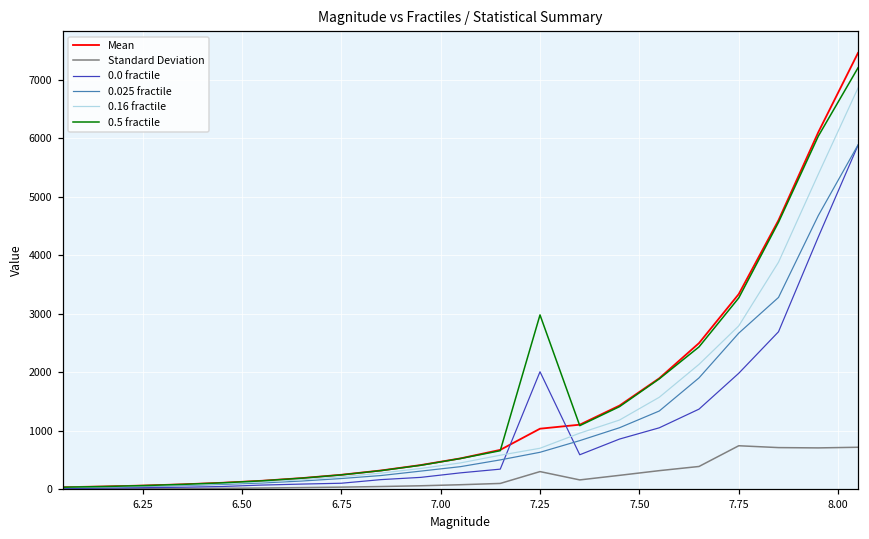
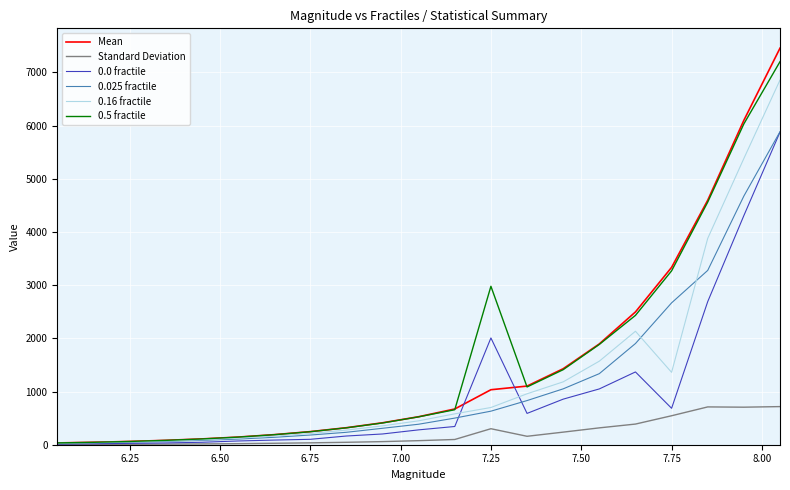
Standard Deviation, 7.75: 700 -> 500
0.0 fractile, 7.75: 2000 -> 700
0.16 fractile, 7.75: 2800 -> 1400
